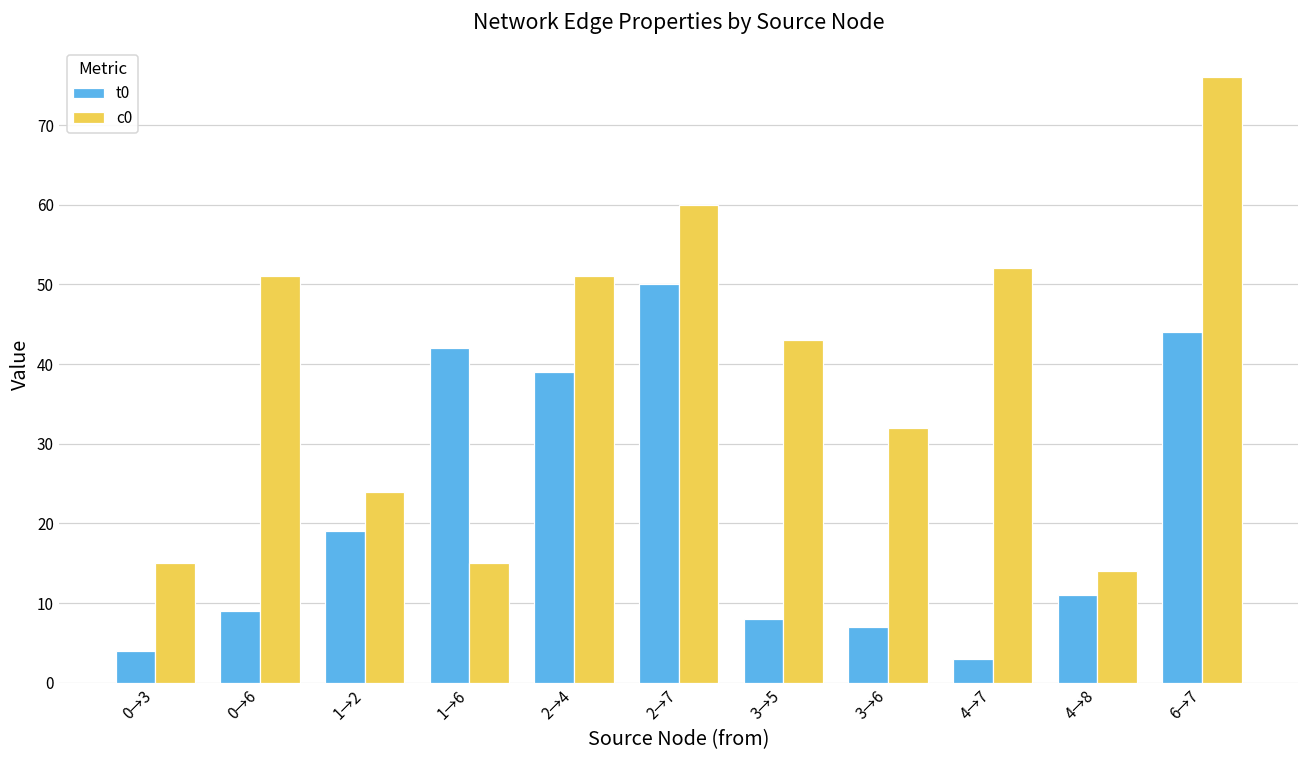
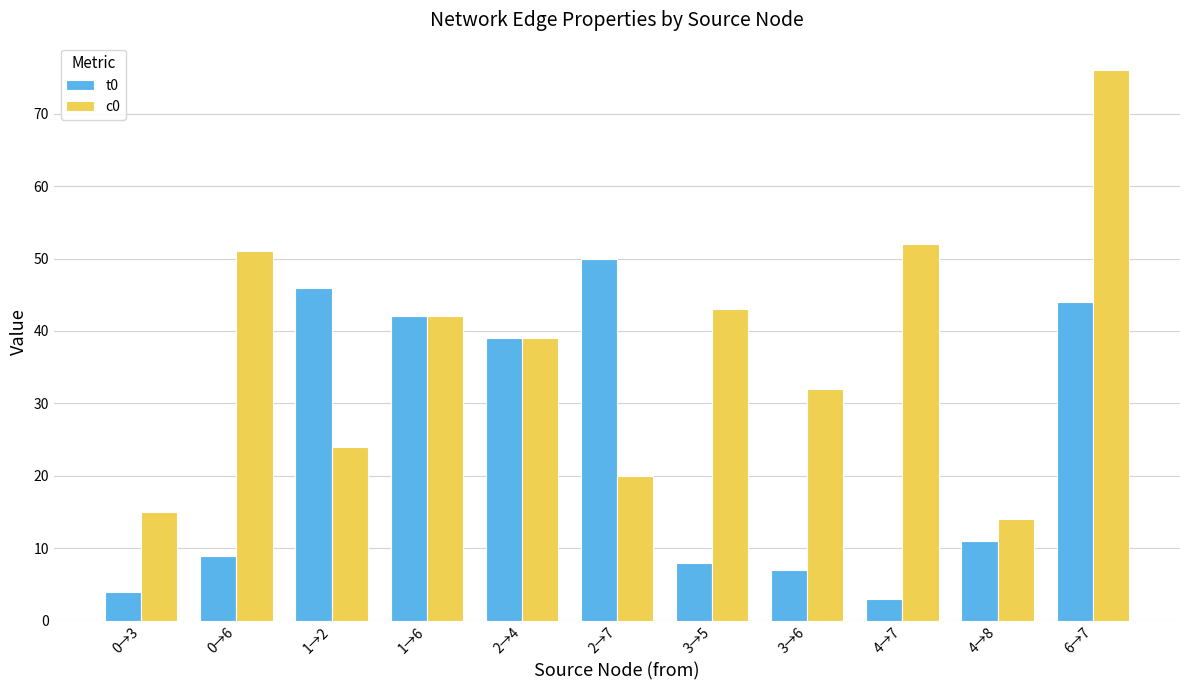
t0, 1→2: 19 -> 46
c0, 1→6: 15 -> 42
c0, 2→4: 51 -> 39
c0, 2→7: 60 -> 20
